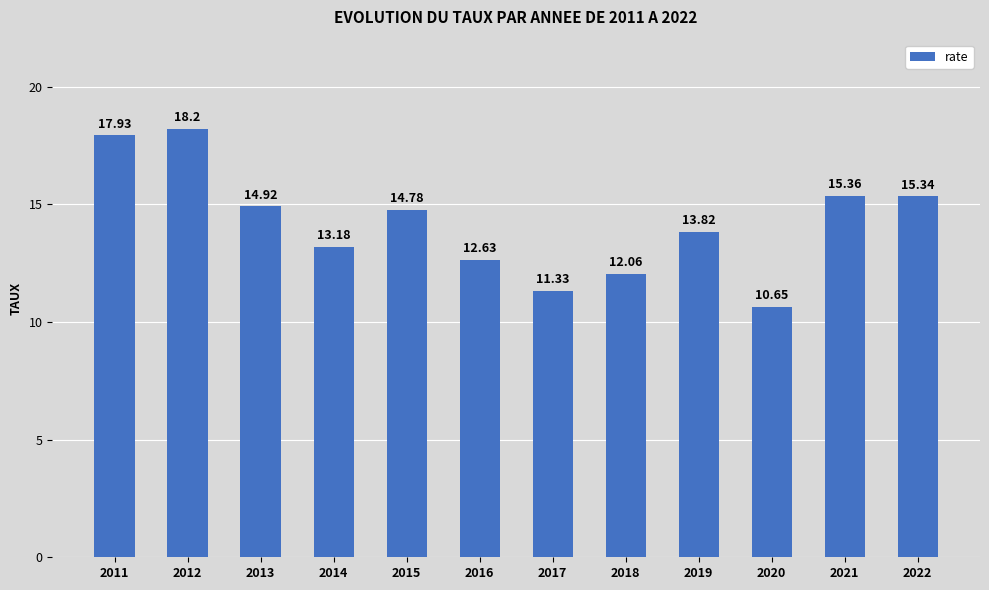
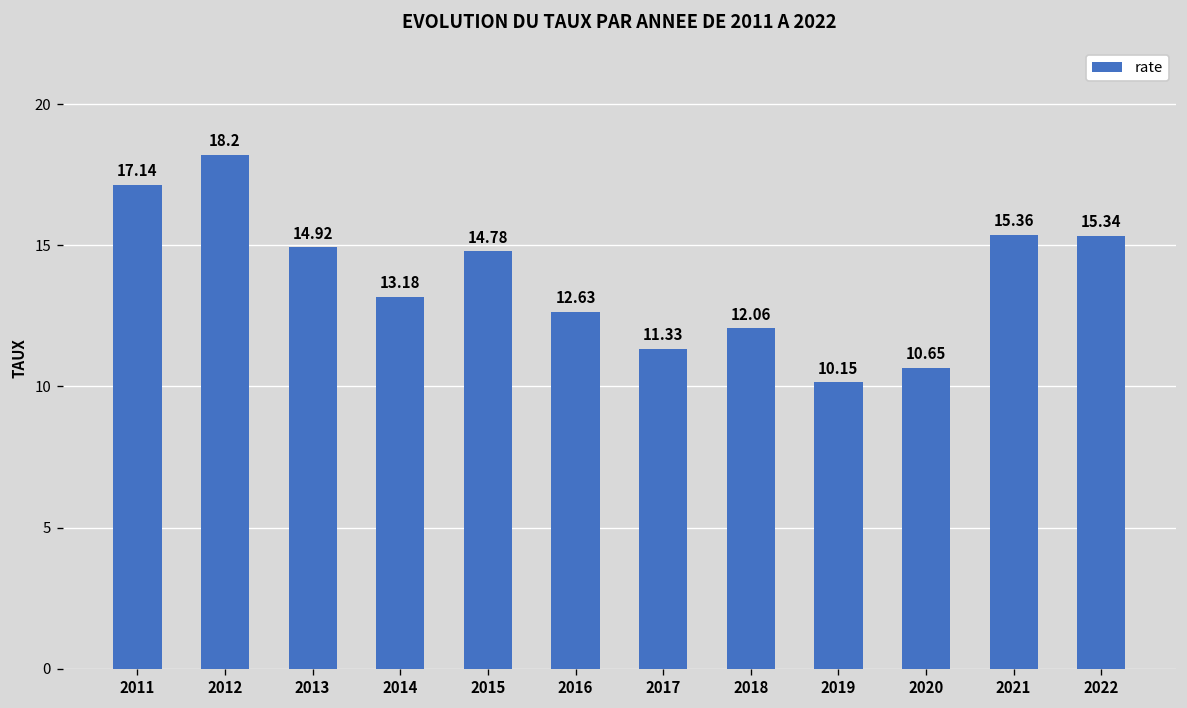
2011: 17.93 -> 17.14
2019: 13.82 -> 10.15
